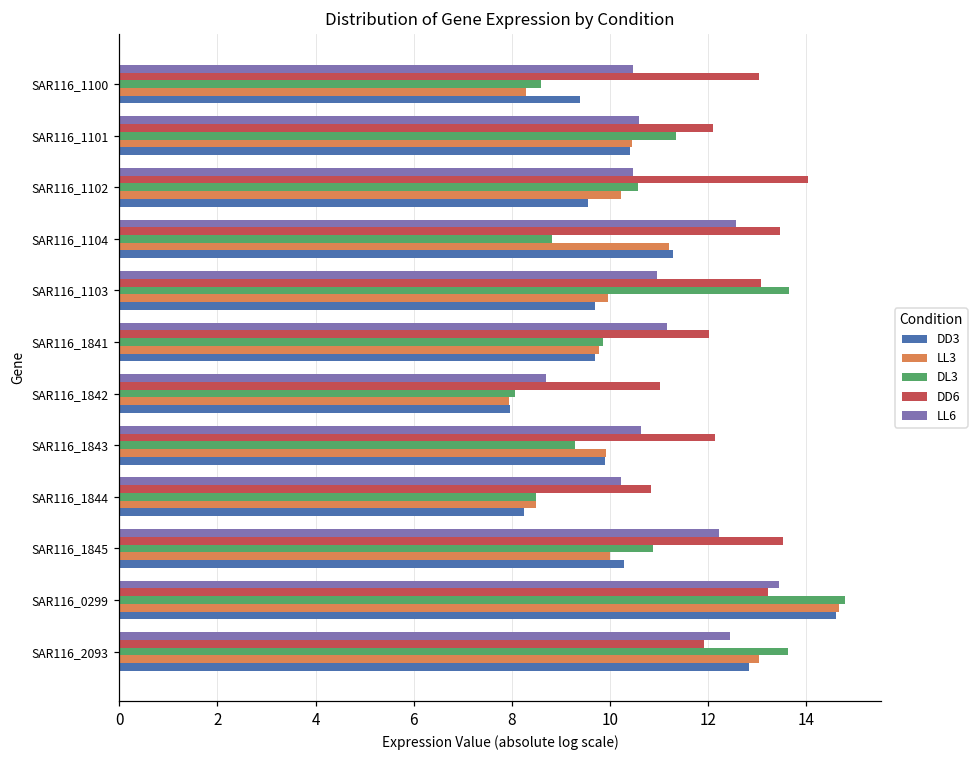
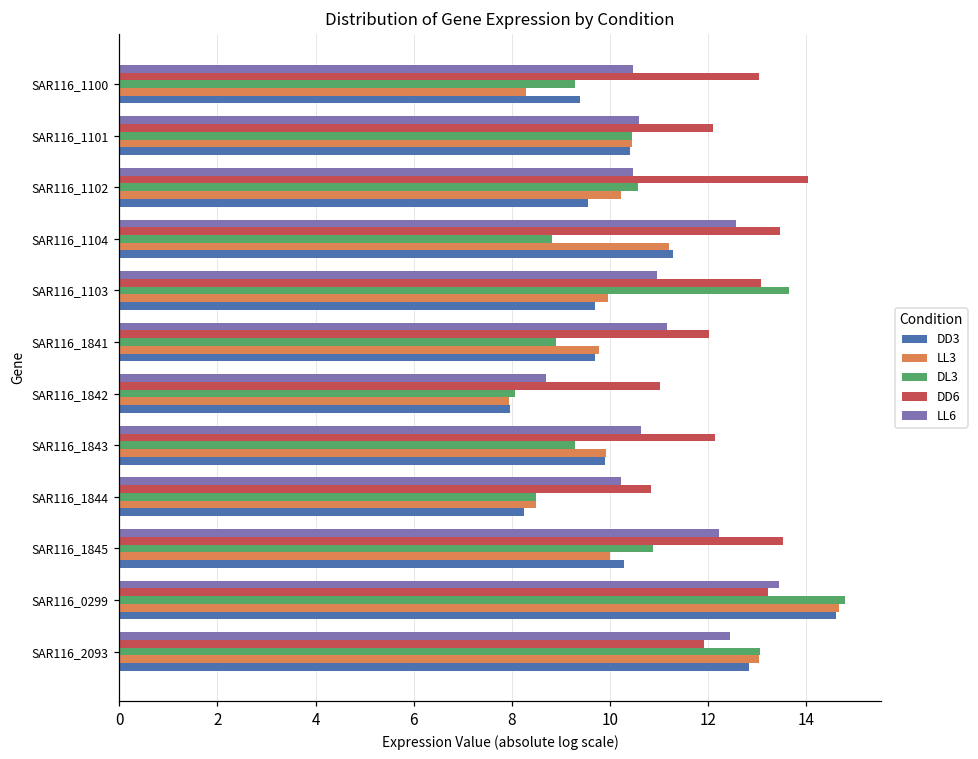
DL3, SAR116_1100: 8.6 -> 9.3
DL3, SAR116_1101: 11.3 -> 10.5
DL3, SAR116_1841: 9.9 -> 8.9
DL3, SAR116_2093: 13.6 -> 13.1
